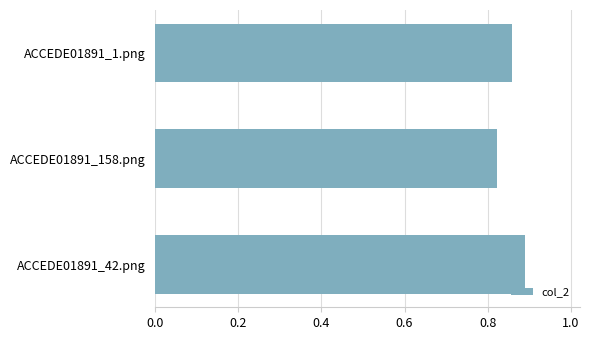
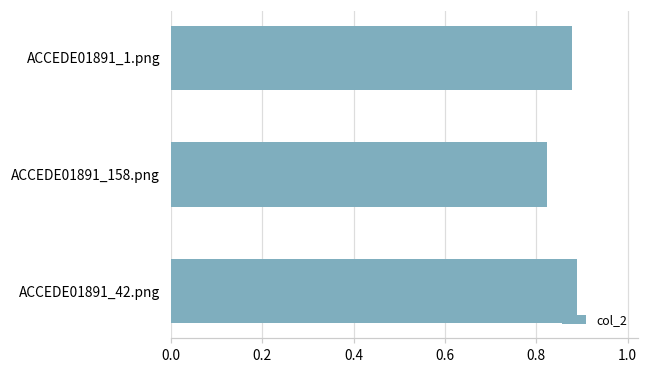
ACCEDE01891_1.png: 0.86 -> 0.88
